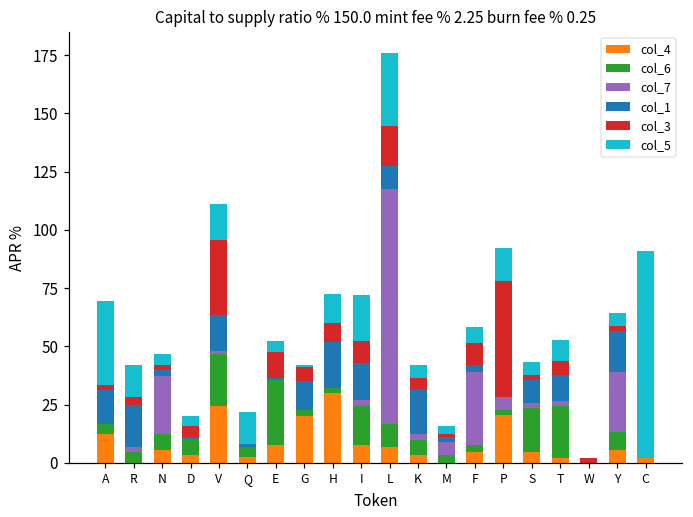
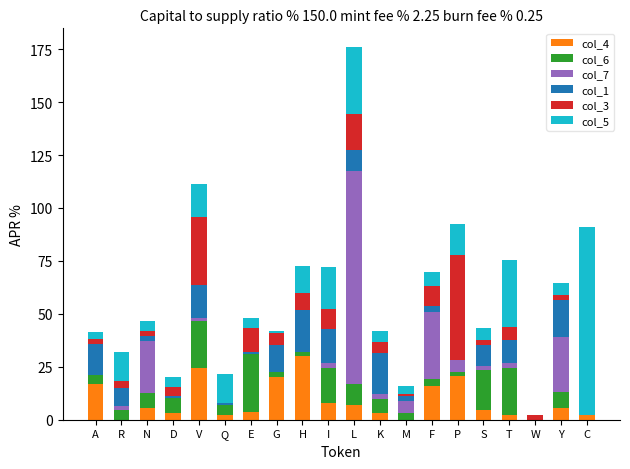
col_4, A: 12 -> 17
col_5, A: 36 -> 3
col_1, R: 18 -> 8
col_4, E: 8 -> 4
col_4, F: 4 -> 16
col_5, T: 9 -> 32
